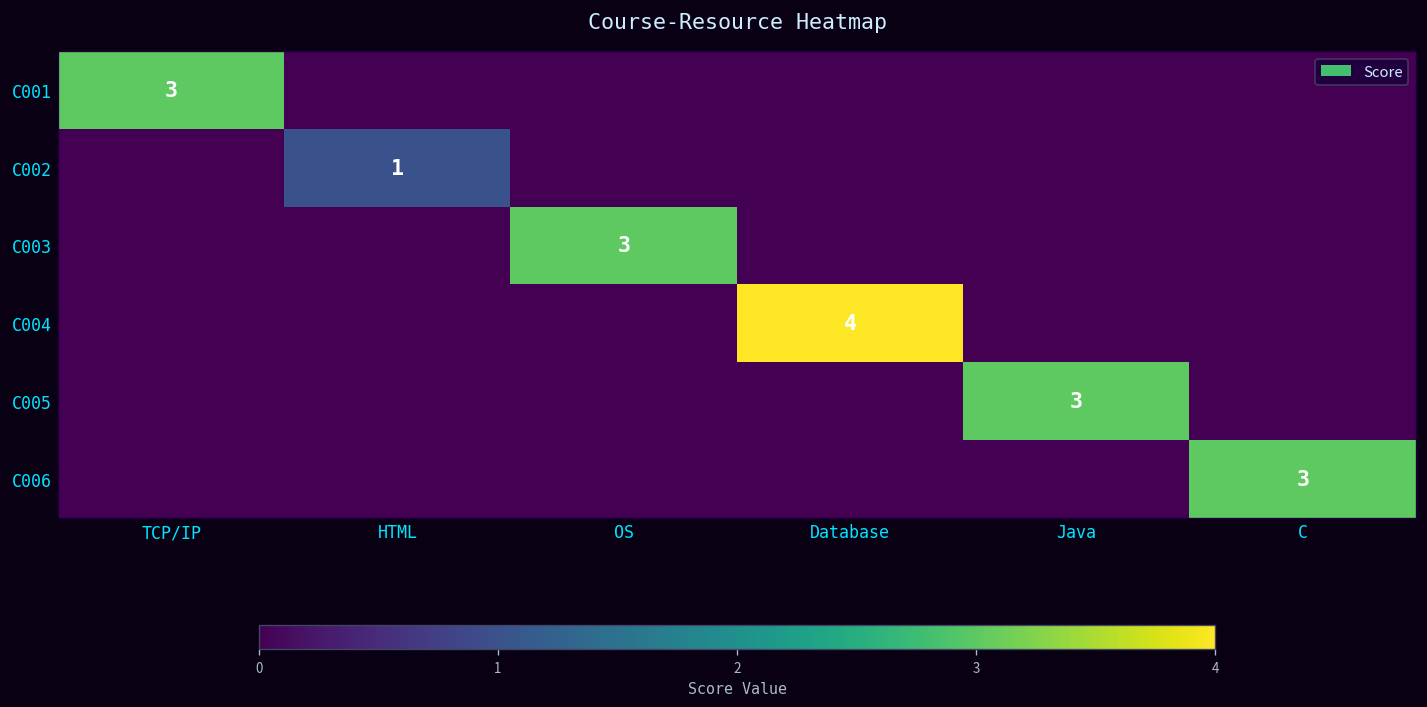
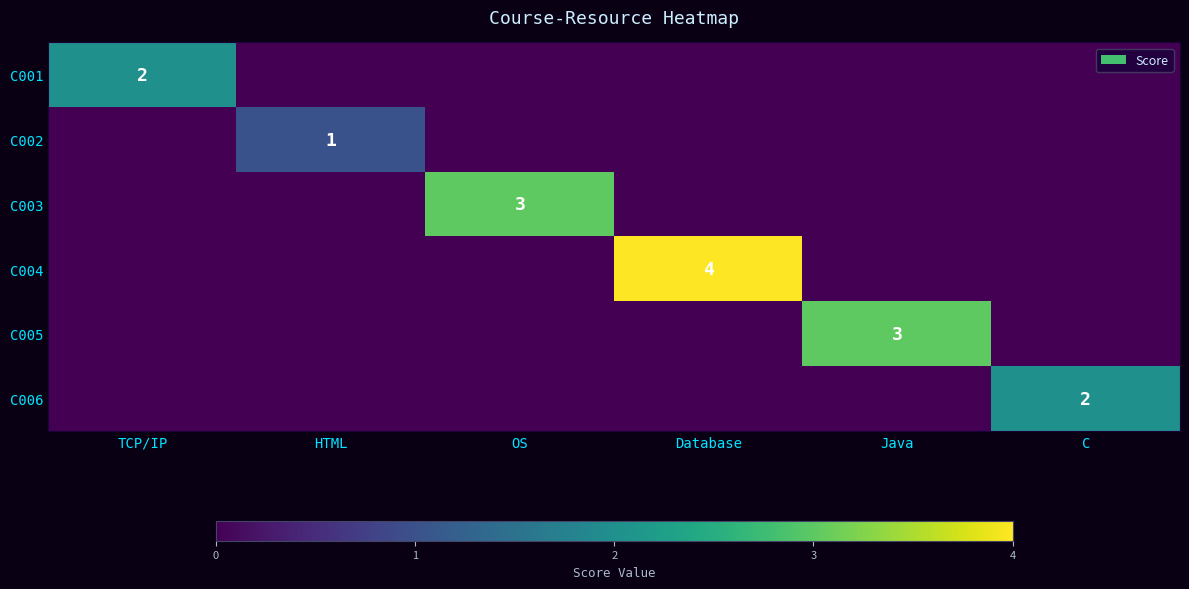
C001, TCP/IP: 3 -> 2
C006, C: 3 -> 2
